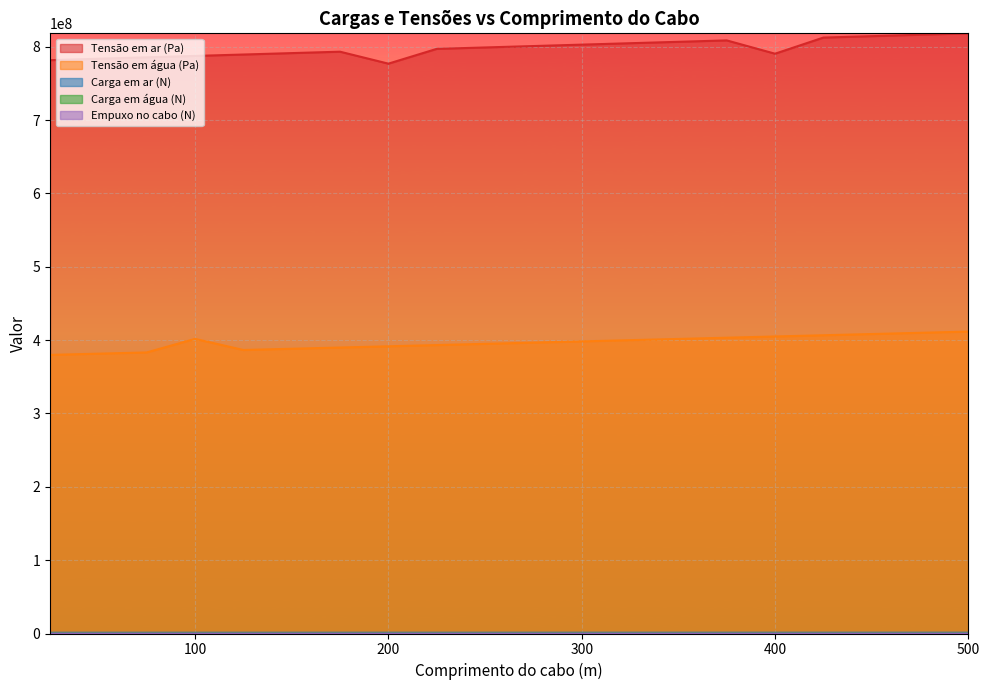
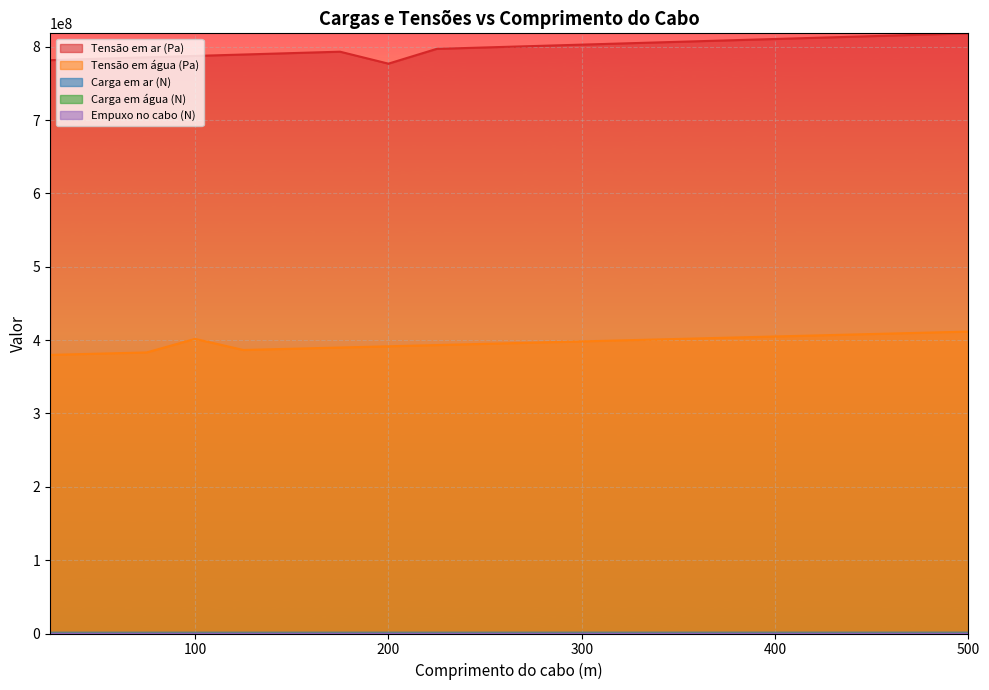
Tensão em ar (Pa), 400: 790000000 -> 810000000
